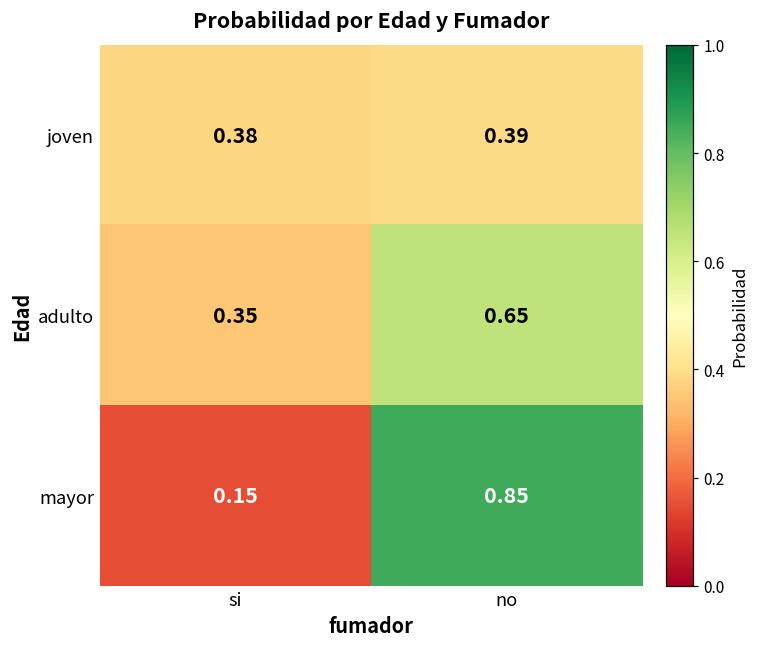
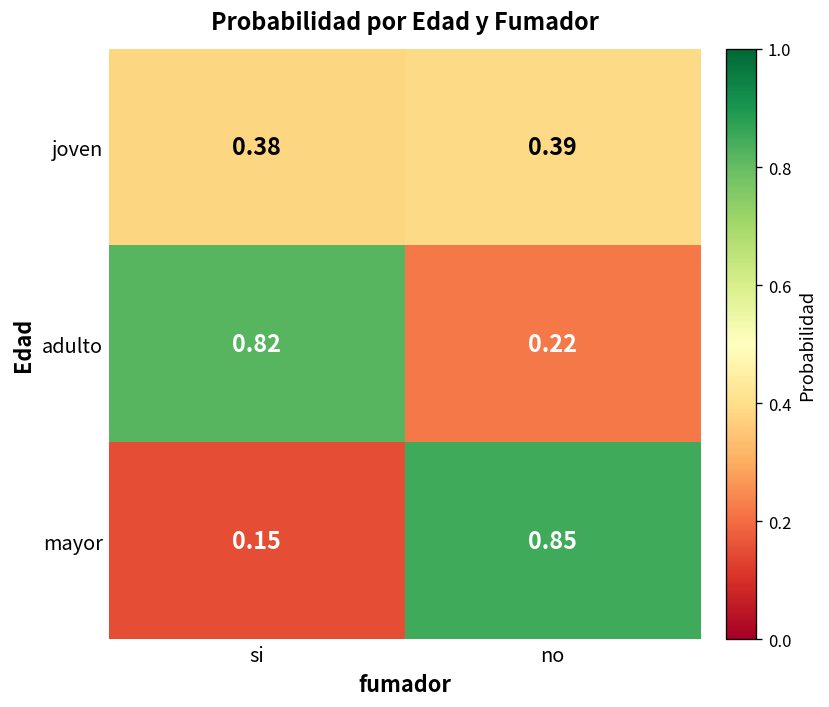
adulto, si: 0.35 -> 0.82
adulto, no: 0.65 -> 0.22
